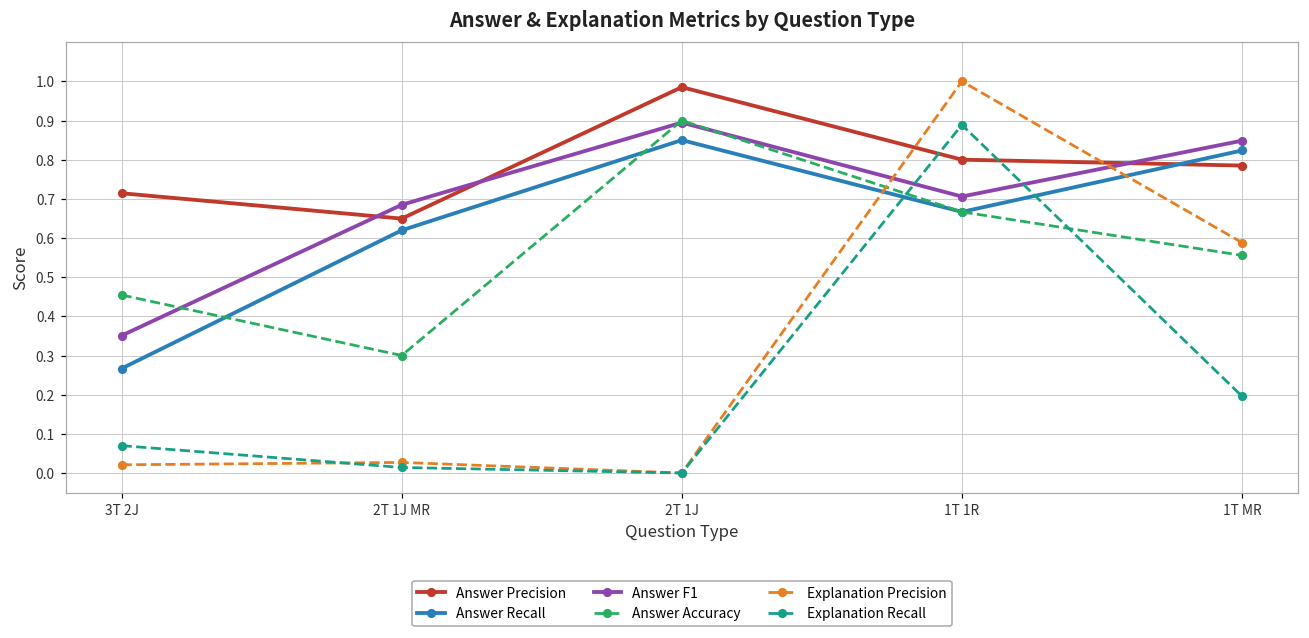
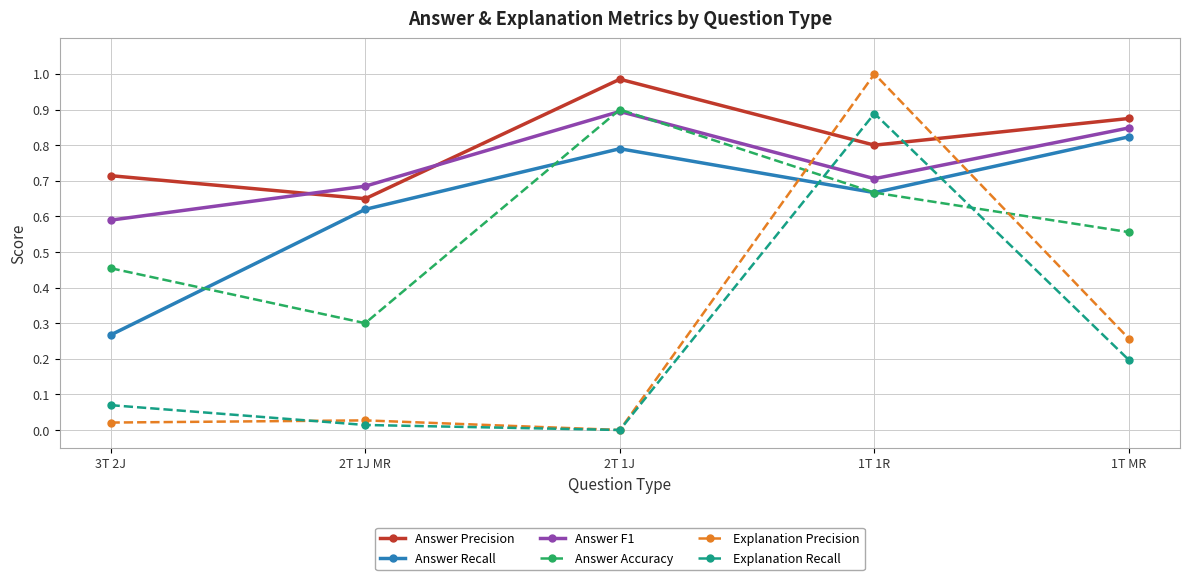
Answer F1, 3T 2J: 0.35 -> 0.59
Answer Recall, 2T 1J: 0.85 -> 0.79
Answer Precision, 1T MR: 0.79 -> 0.88
Explanation Precision, 1T MR: 0.59 -> 0.26
